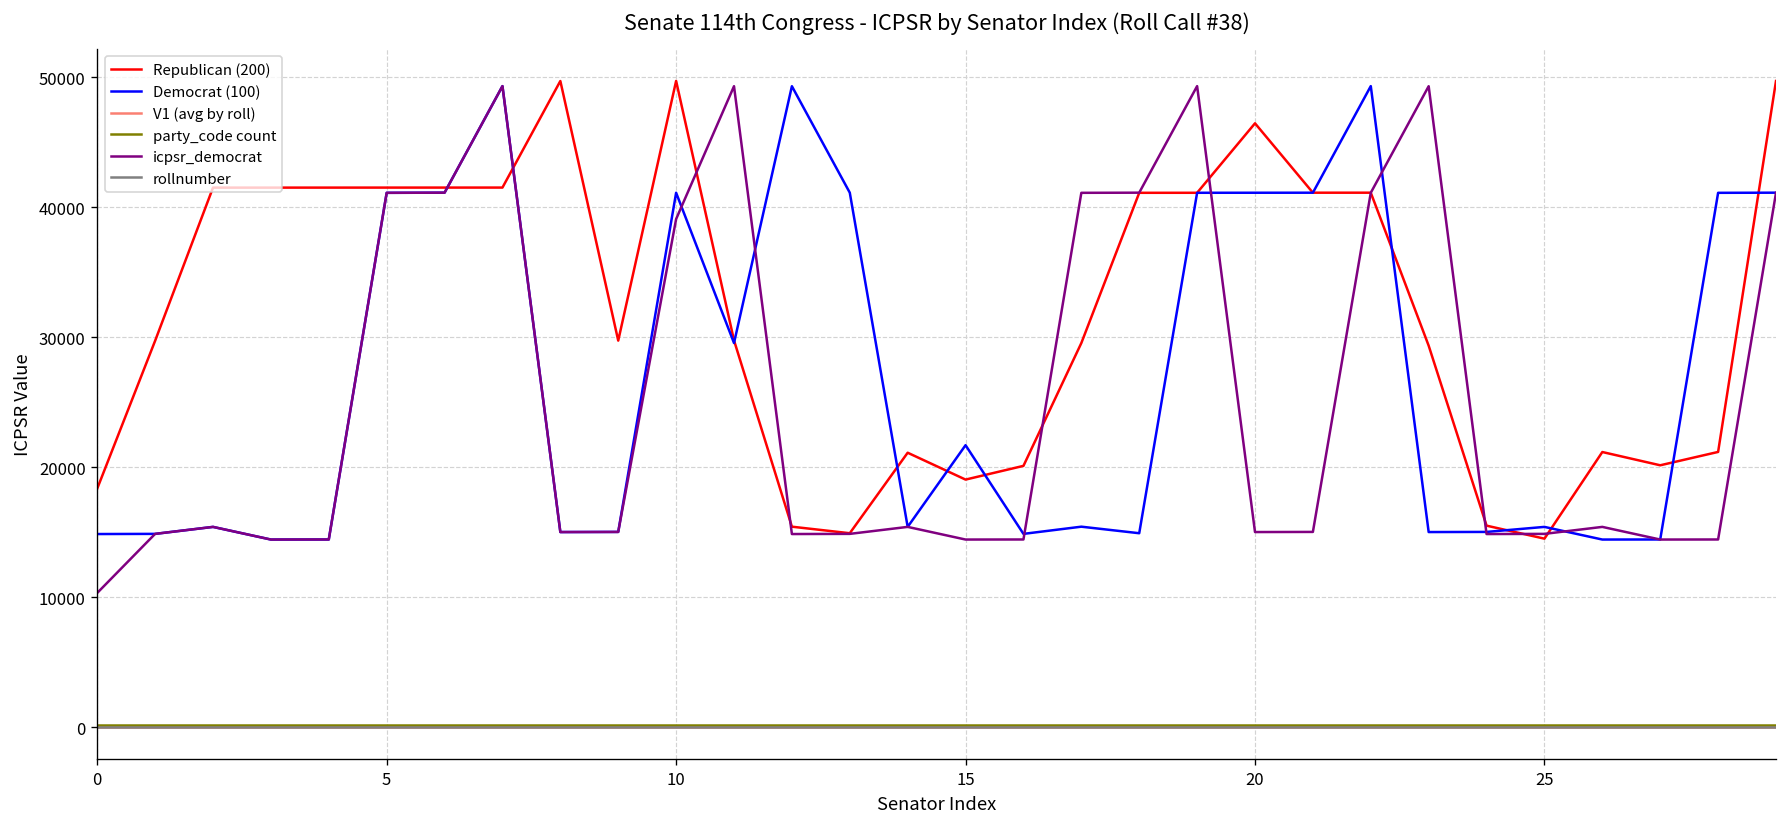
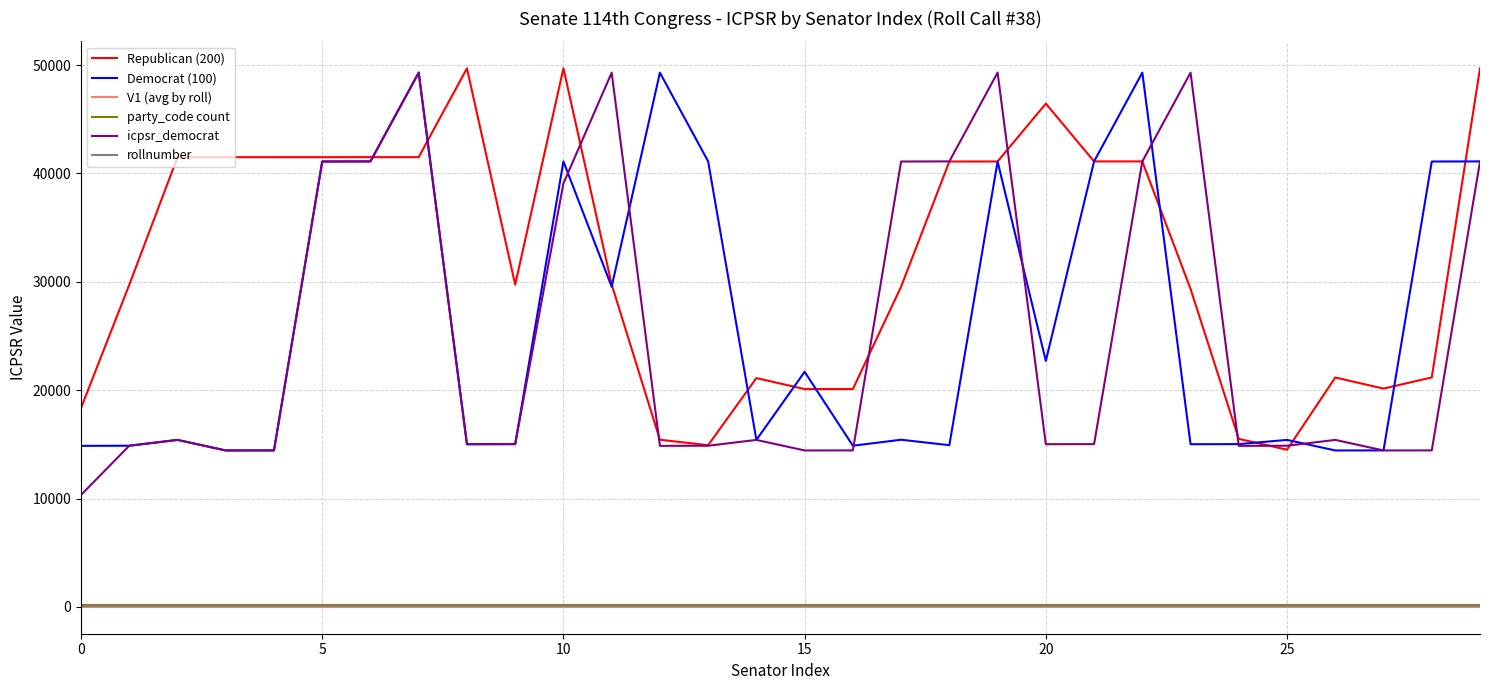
Republican (200), 15: 19000 -> 20100
Democrat (100), 20: 41100 -> 22700
